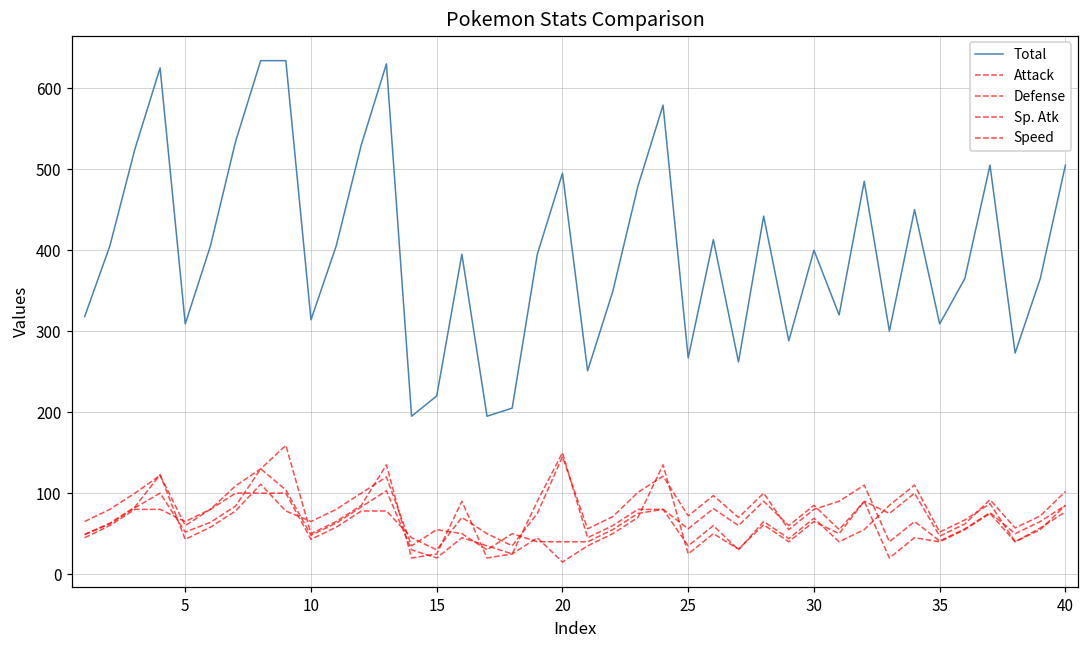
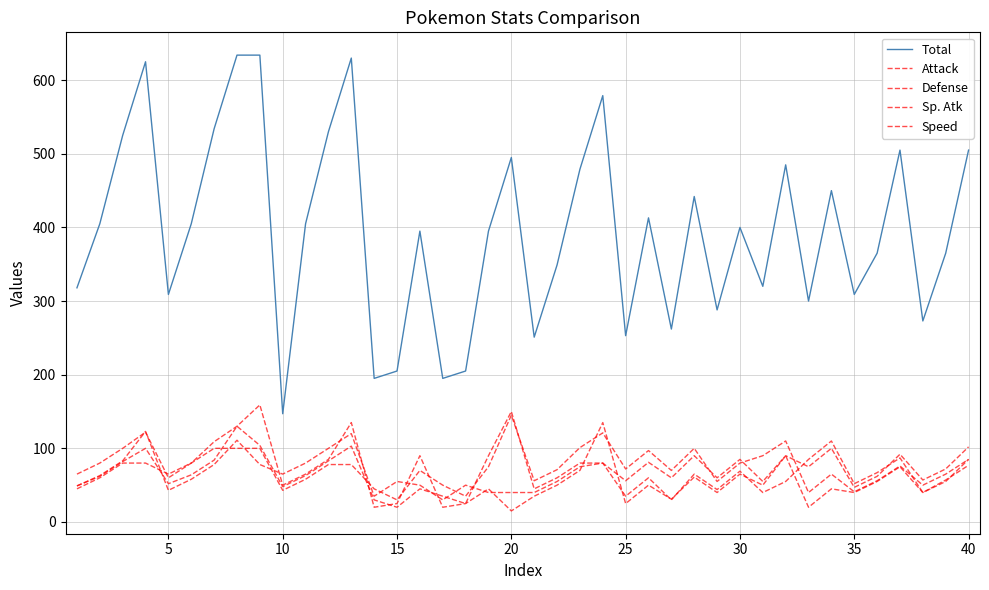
Total, 10: 310 -> 150
Total, 15: 220 -> 210
Total, 25: 270 -> 250
